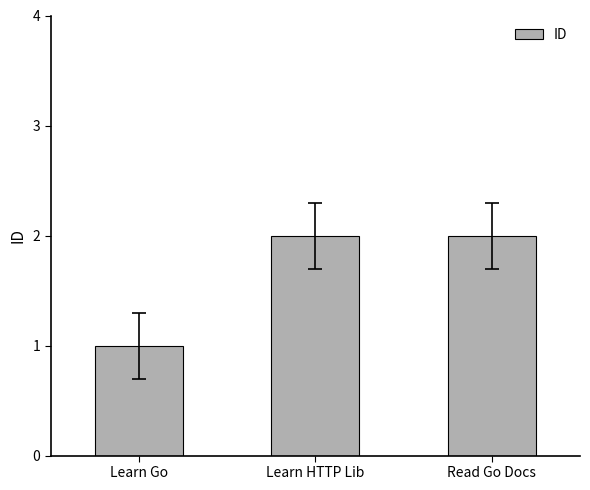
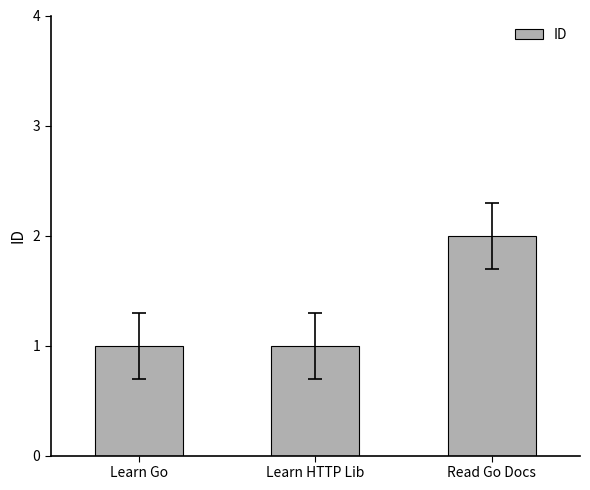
ID, Learn HTTP Lib: 2 -> 1
